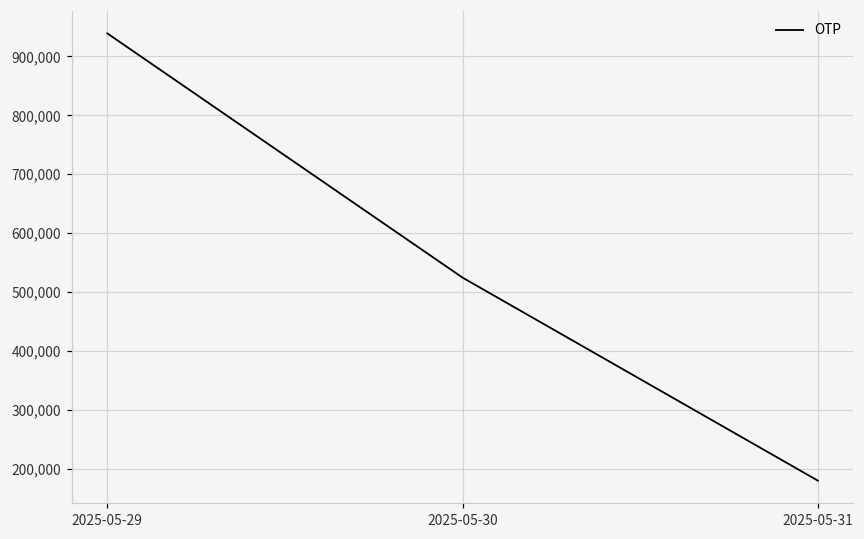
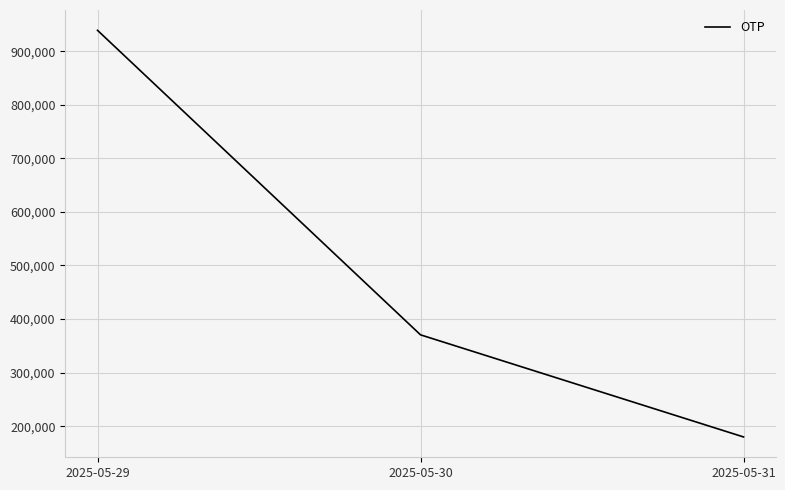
2025-05-30: 520,000 -> 370,000
